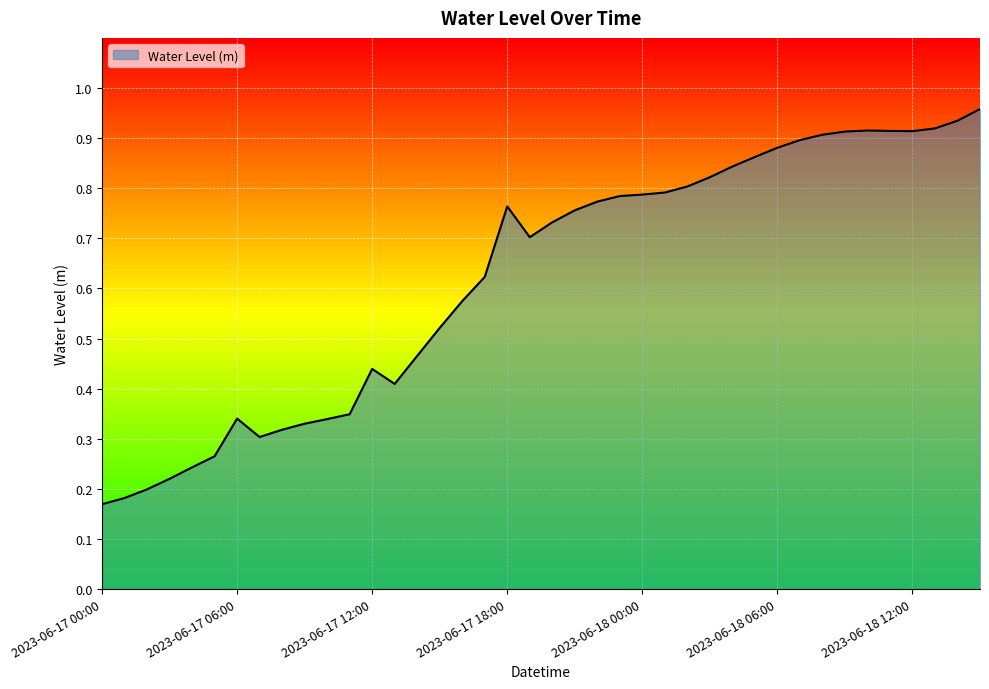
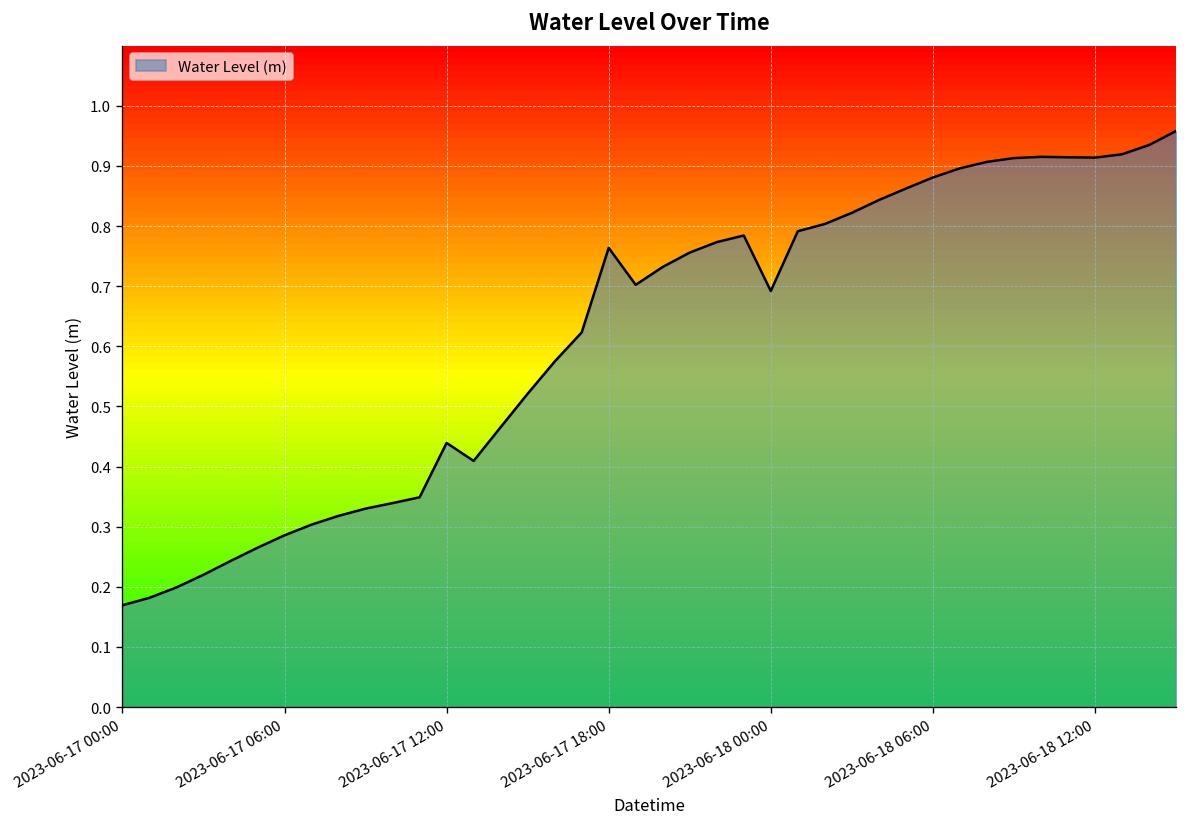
2023-06-17 06:00: 0.34 -> 0.29
2023-06-18 00:00: 0.79 -> 0.69
